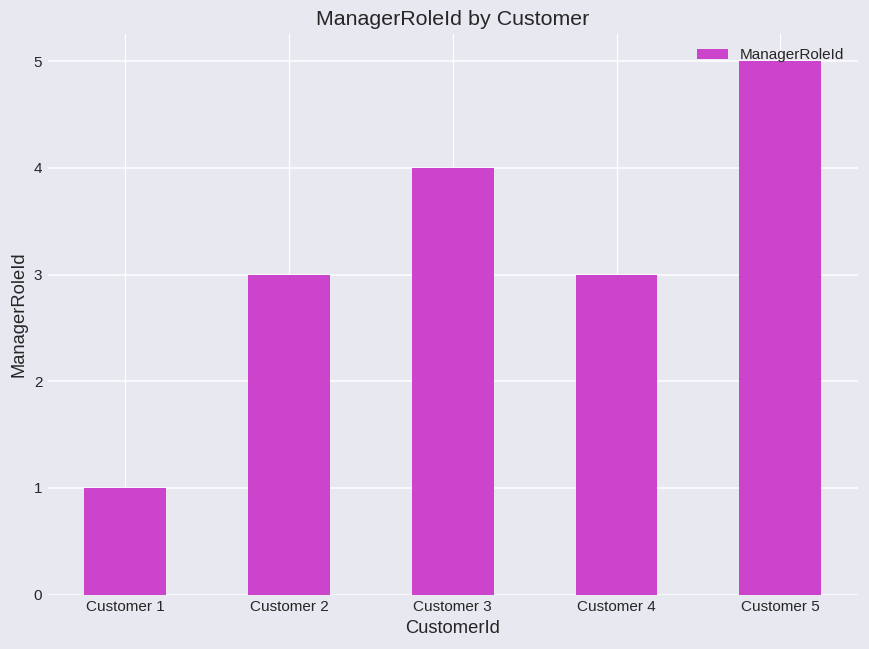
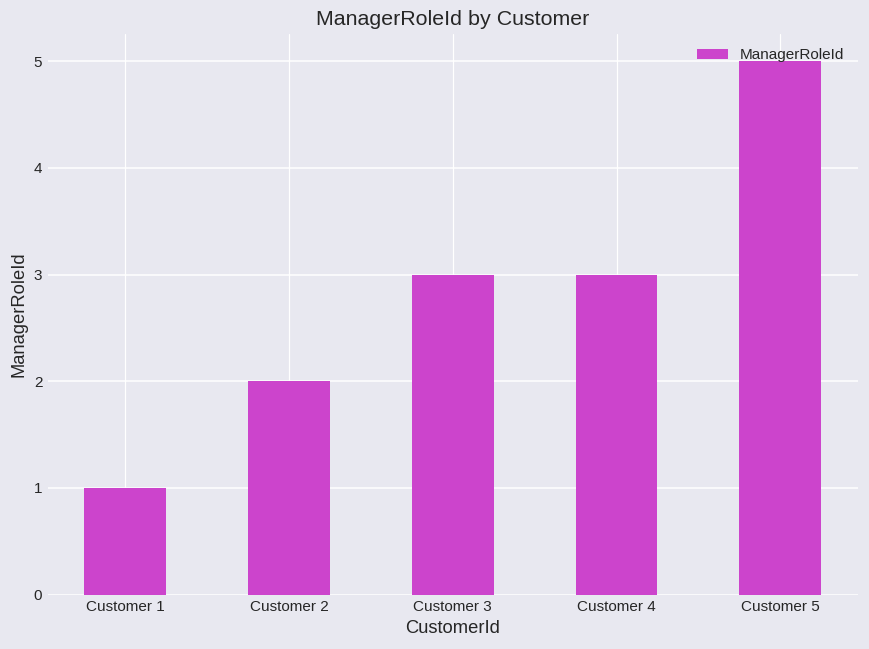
Customer 2: 3 -> 2
Customer 3: 4 -> 3
